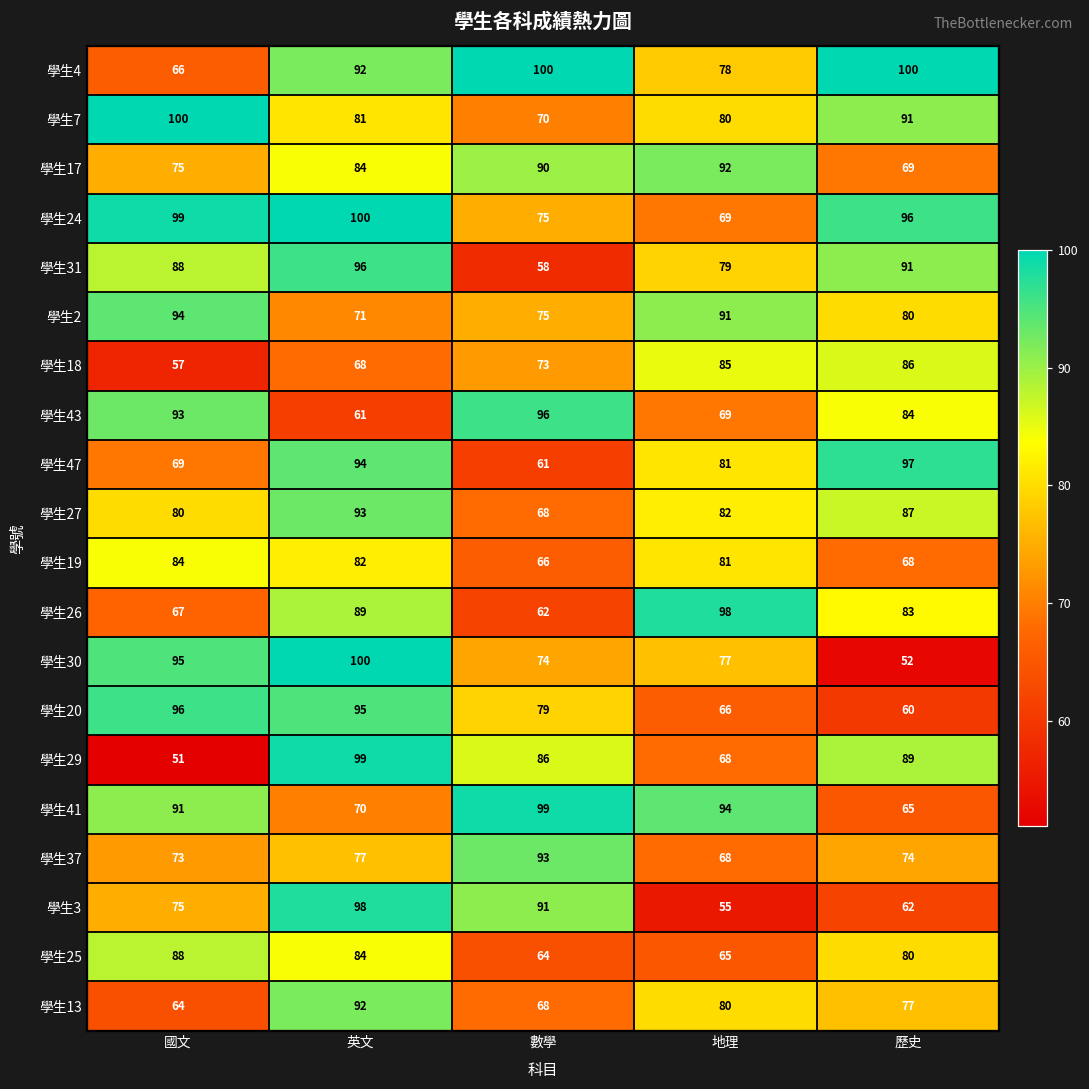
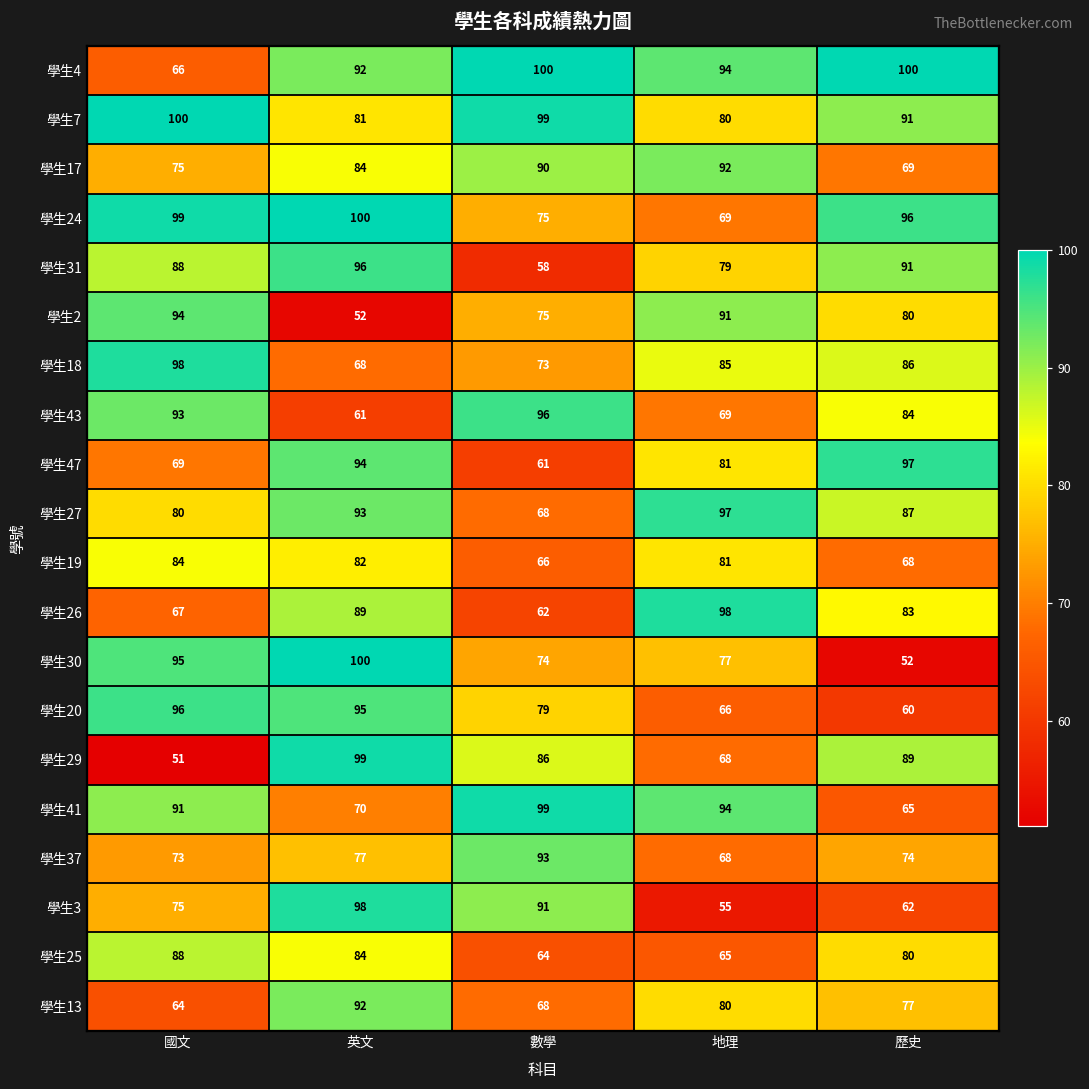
學生4, 地理: 78 -> 94
學生7, 數學: 70 -> 99
學生2, 英文: 71 -> 52
學生18, 國文: 57 -> 98
學生27, 地理: 82 -> 97
